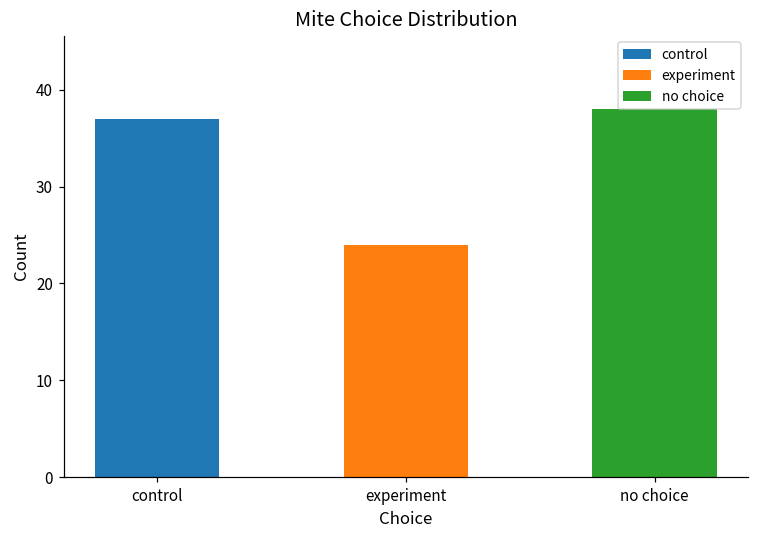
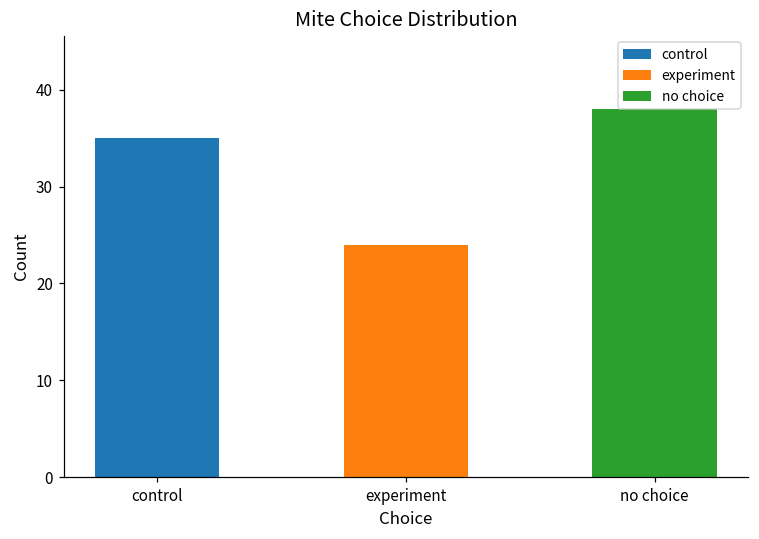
control: 37 -> 35
